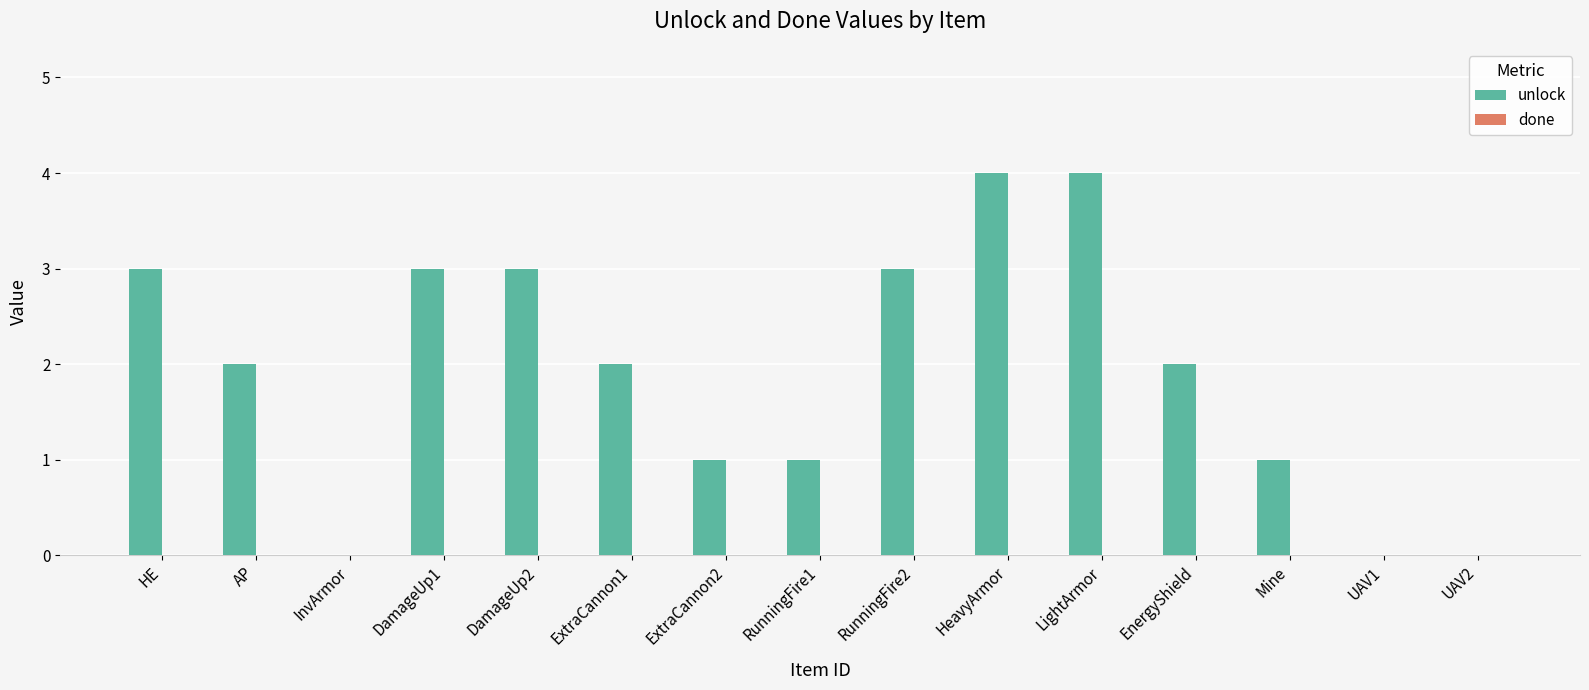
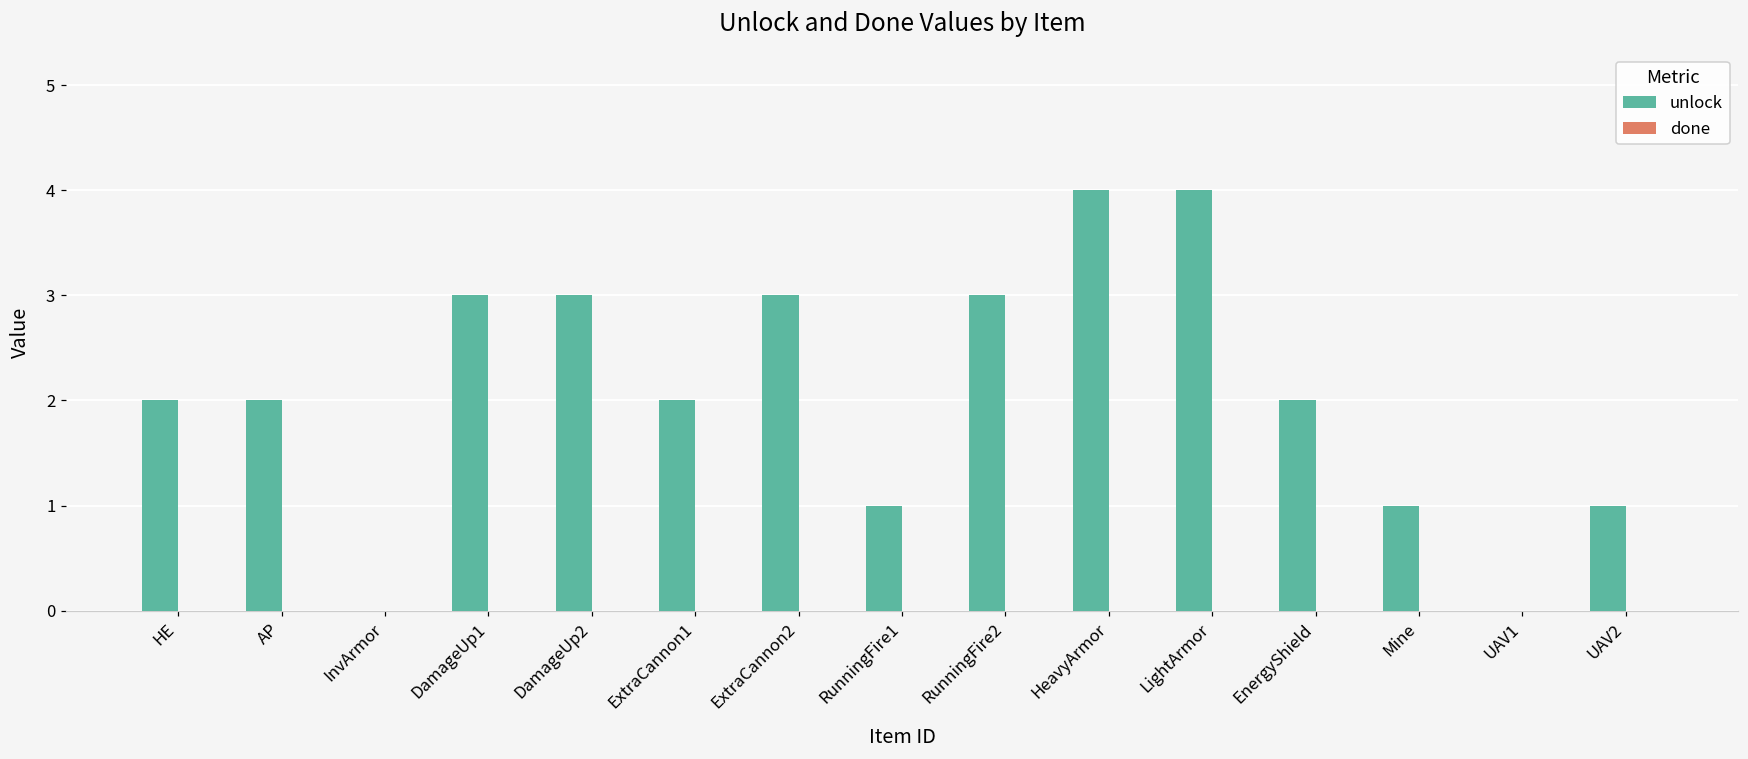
unlock, HE: 3 -> 2
unlock, ExtraCannon2: 1 -> 3
unlock, UAV2: 0 -> 1
